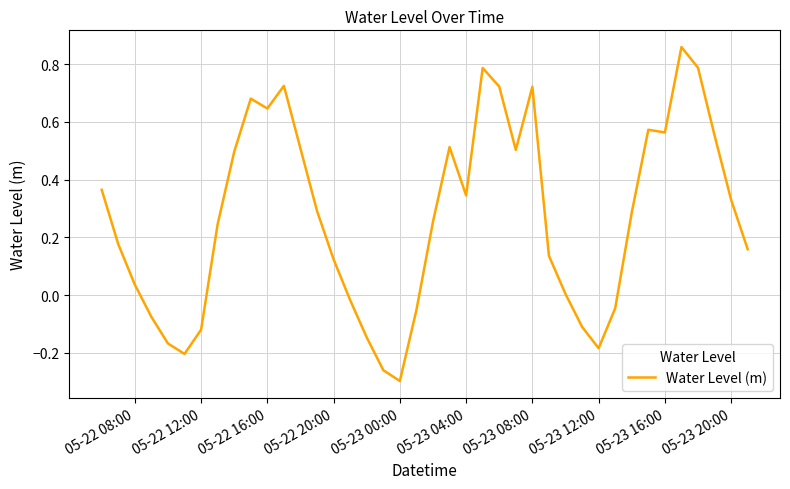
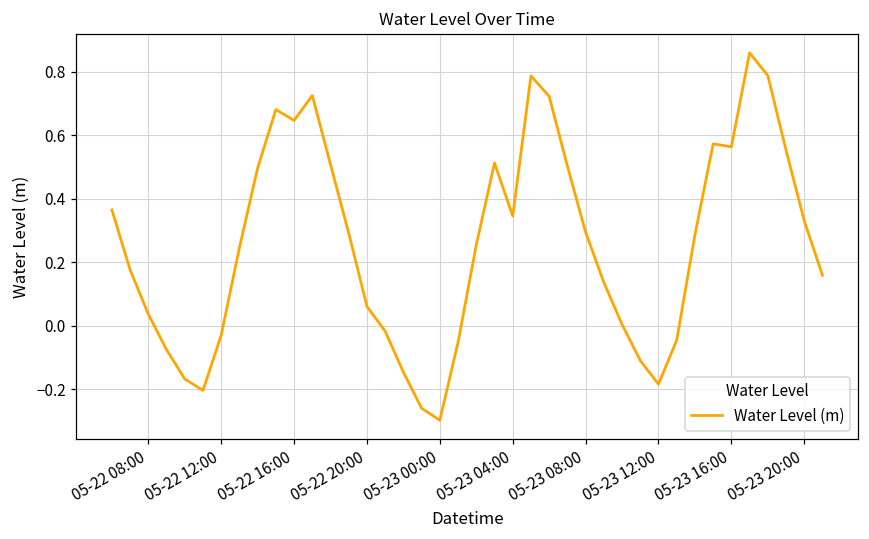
05-22 12:00: -0.12 -> -0.03
05-22 20:00: 0.12 -> 0.06
05-23 08:00: 0.72 -> 0.29
